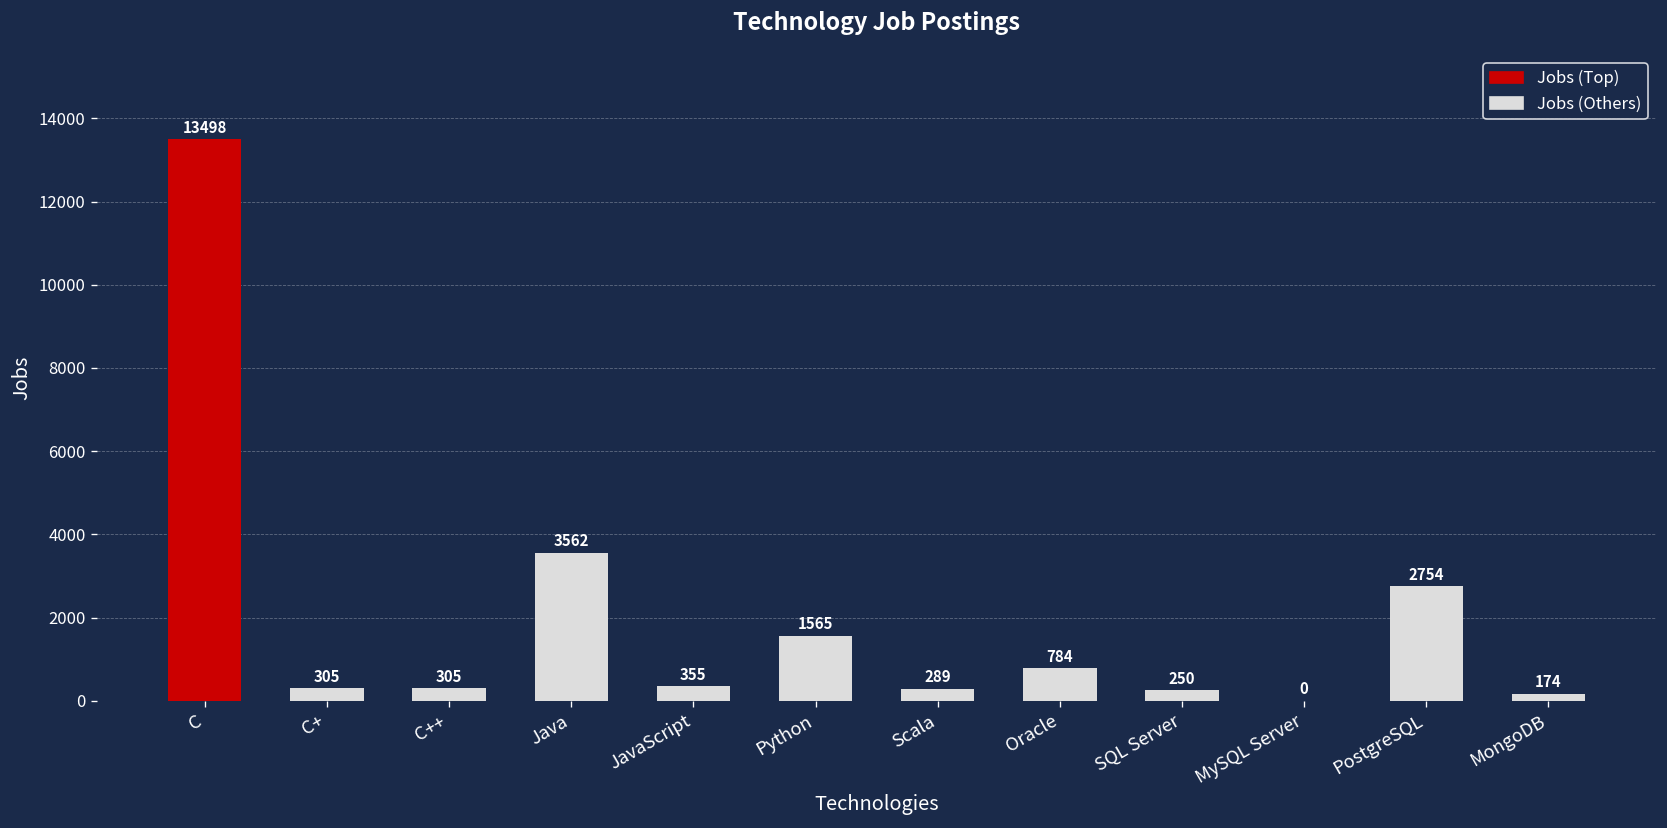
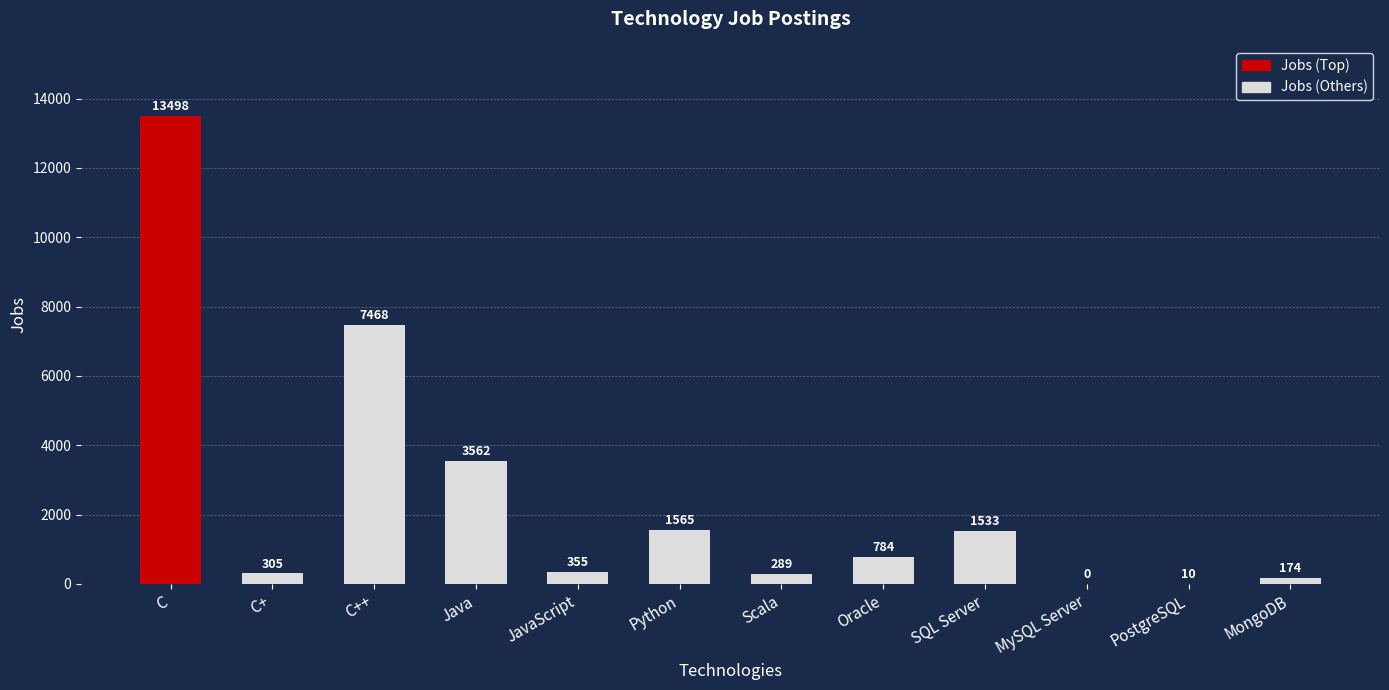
C++: 305 -> 7468
SQL Server: 250 -> 1533
PostgreSQL: 2754 -> 10
